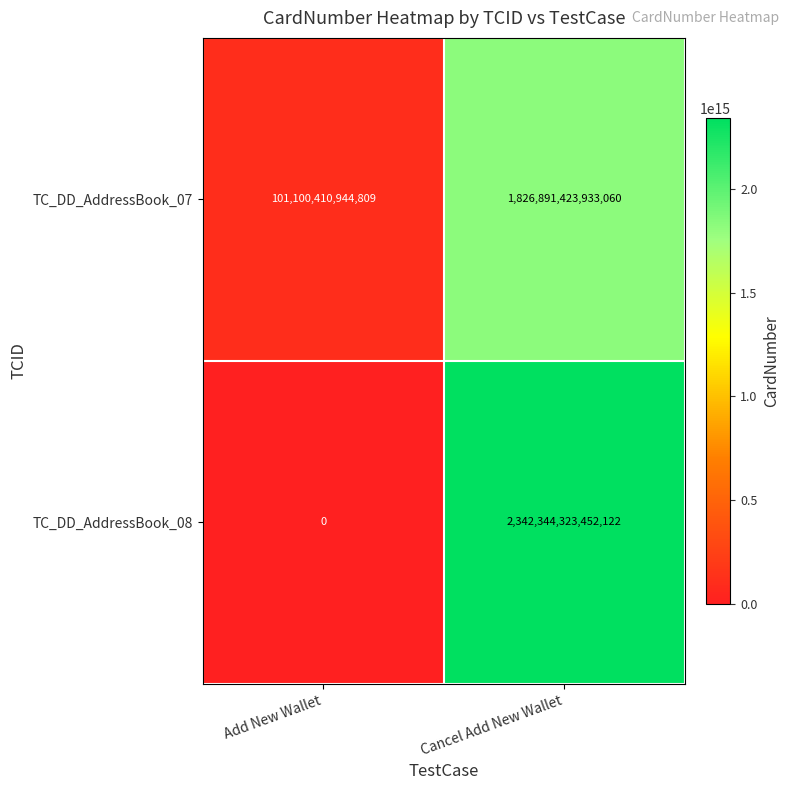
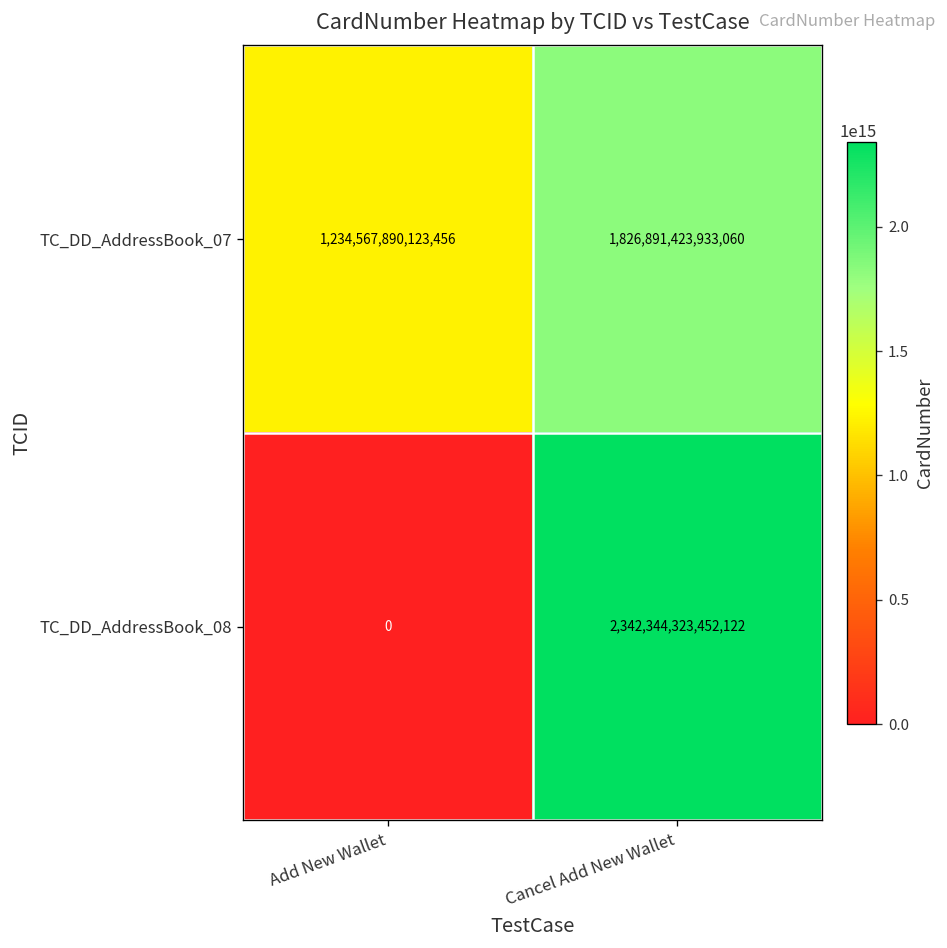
TC_DD_AddressBook_07, Add New Wallet: 101,100,410,944,809 -> 1,234,567,890,123,456
